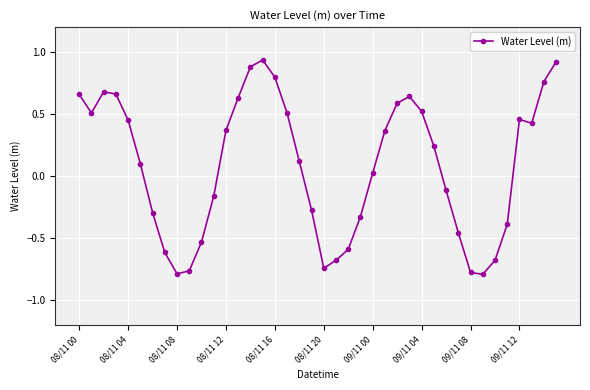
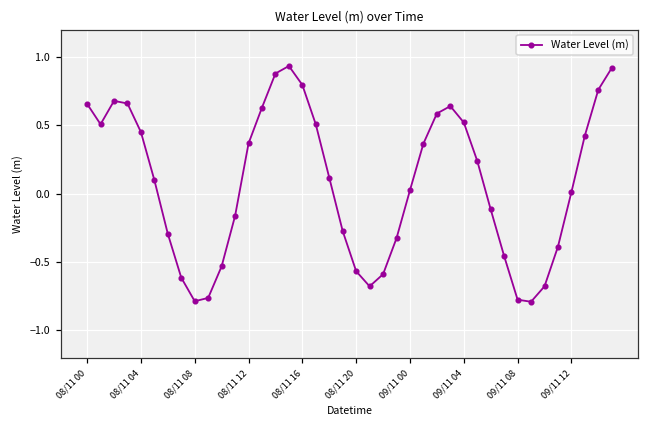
08/11 20: -0.74 -> -0.57
09/11 12: 0.46 -> 0.01
